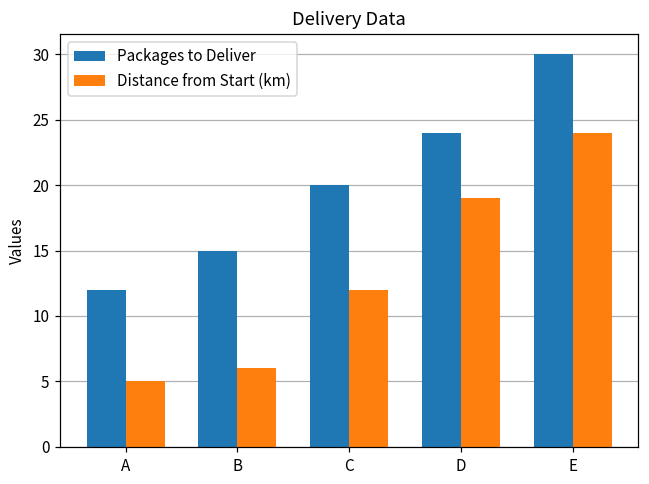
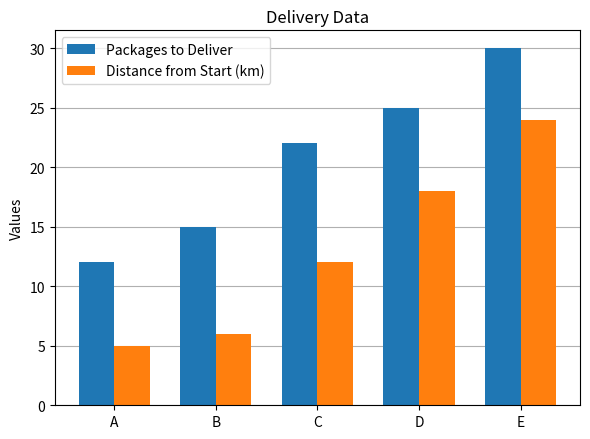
Packages to Deliver, C: 20 -> 22
Packages to Deliver, D: 24 -> 25
Distance from Start (km), D: 19 -> 18
